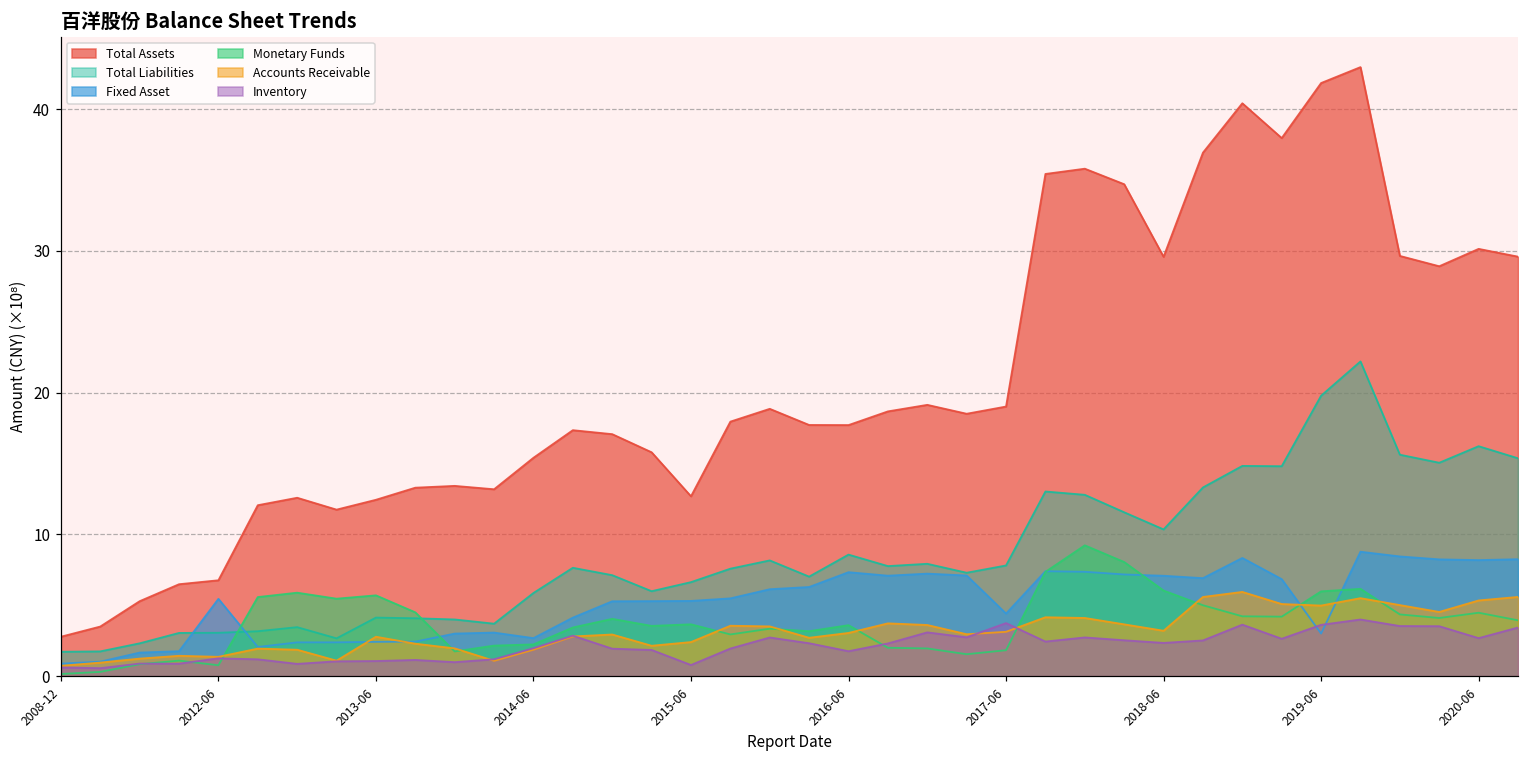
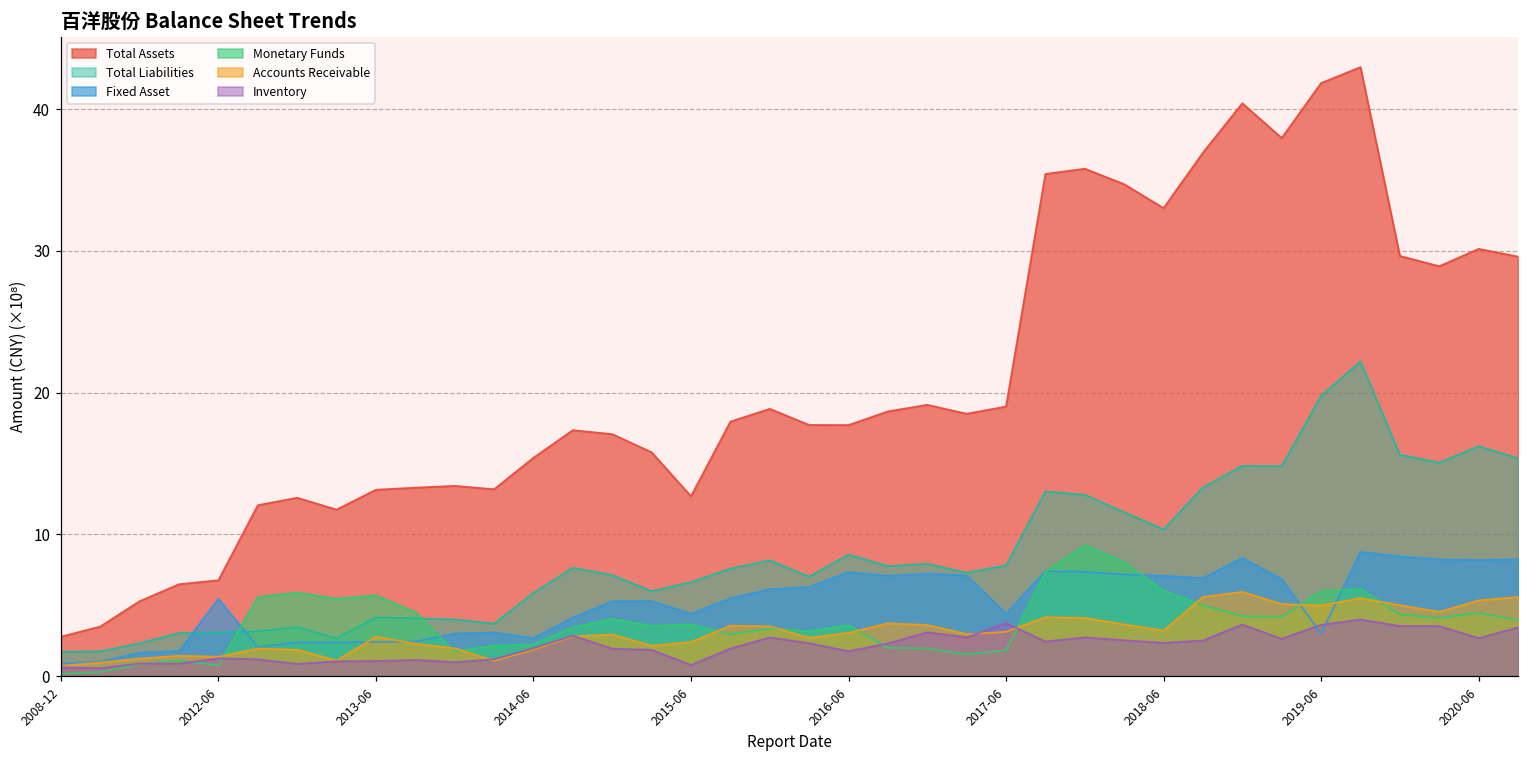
Total Assets, 2013-06: 12.4 -> 13.2
Fixed Asset, 2015-06: 5.3 -> 4.4
Total Assets, 2018-06: 29.6 -> 33.0
